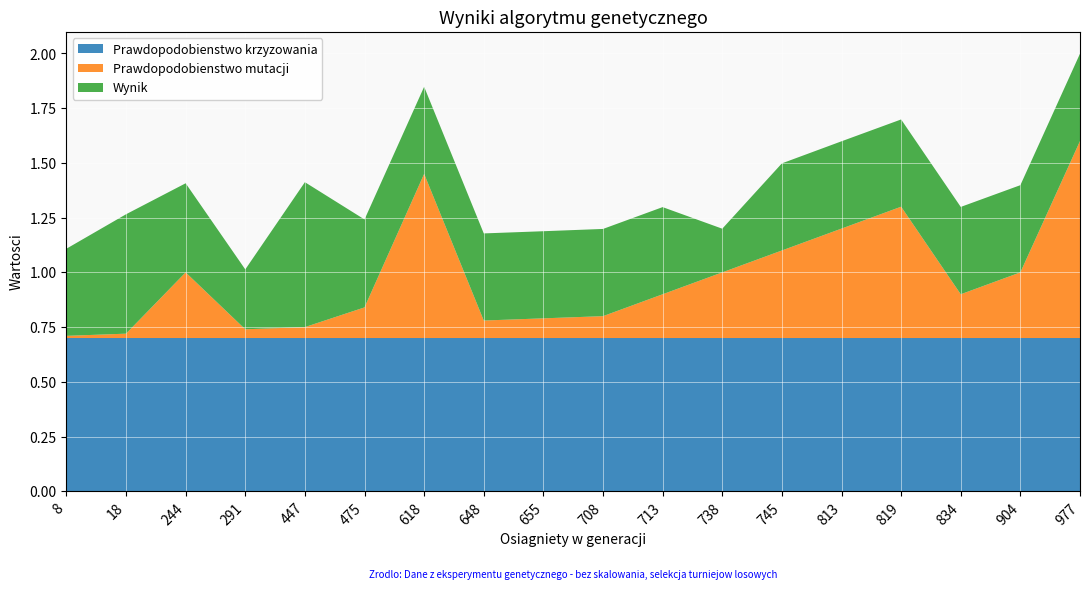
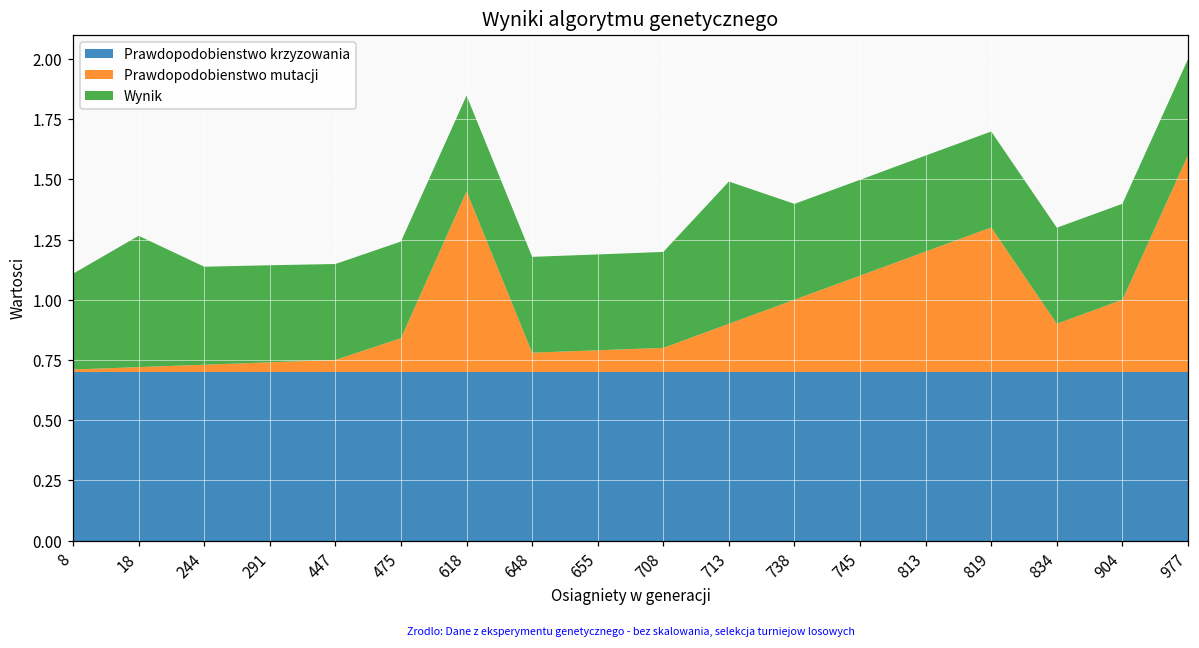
Prawdopodobienstwo mutacji, 244: 0.30 -> 0.03
Wynik, 291: 0.27 -> 0.40
Wynik, 447: 0.66 -> 0.40
Wynik, 713: 0.40 -> 0.59
Wynik, 738: 0.20 -> 0.40
